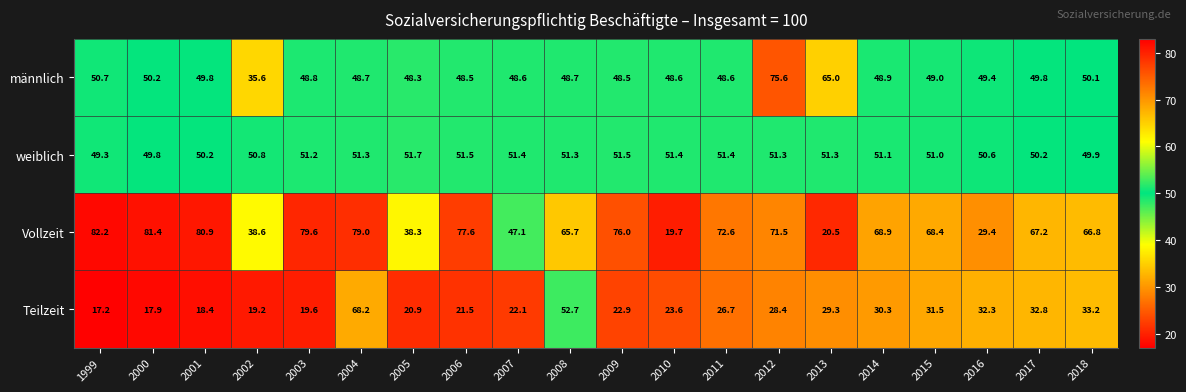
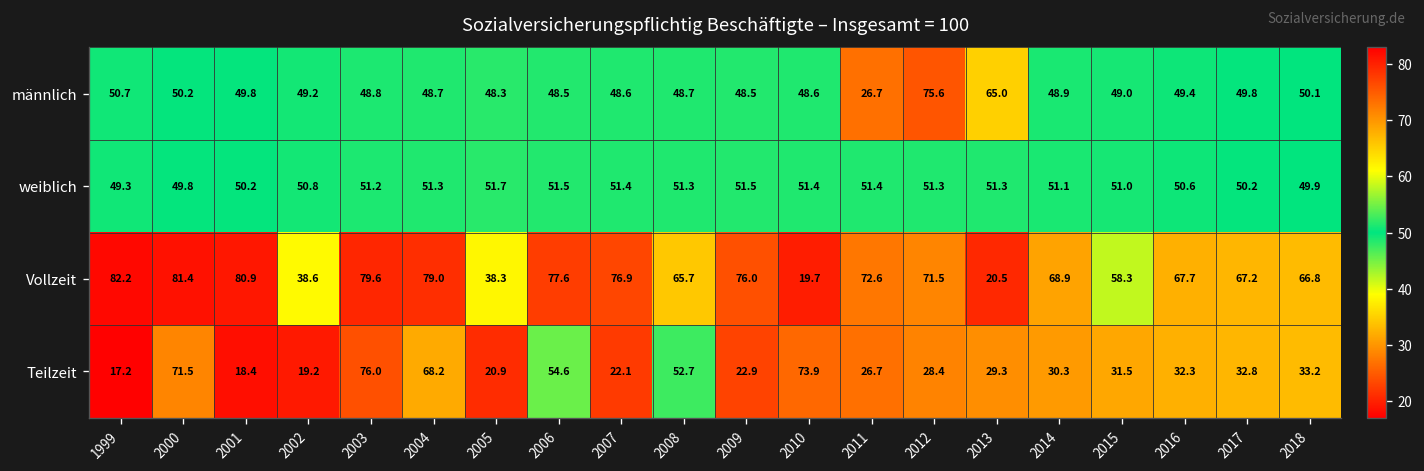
männlich, 2002: 35.6 -> 49.2
männlich, 2011: 48.6 -> 26.7
Vollzeit, 2007: 47.1 -> 76.9
Vollzeit, 2015: 68.4 -> 58.3
Vollzeit, 2016: 29.4 -> 67.7
Teilzeit, 2000: 17.9 -> 71.5
Teilzeit, 2003: 19.6 -> 76.0
Teilzeit, 2006: 21.5 -> 54.6
Teilzeit, 2010: 23.6 -> 73.9
